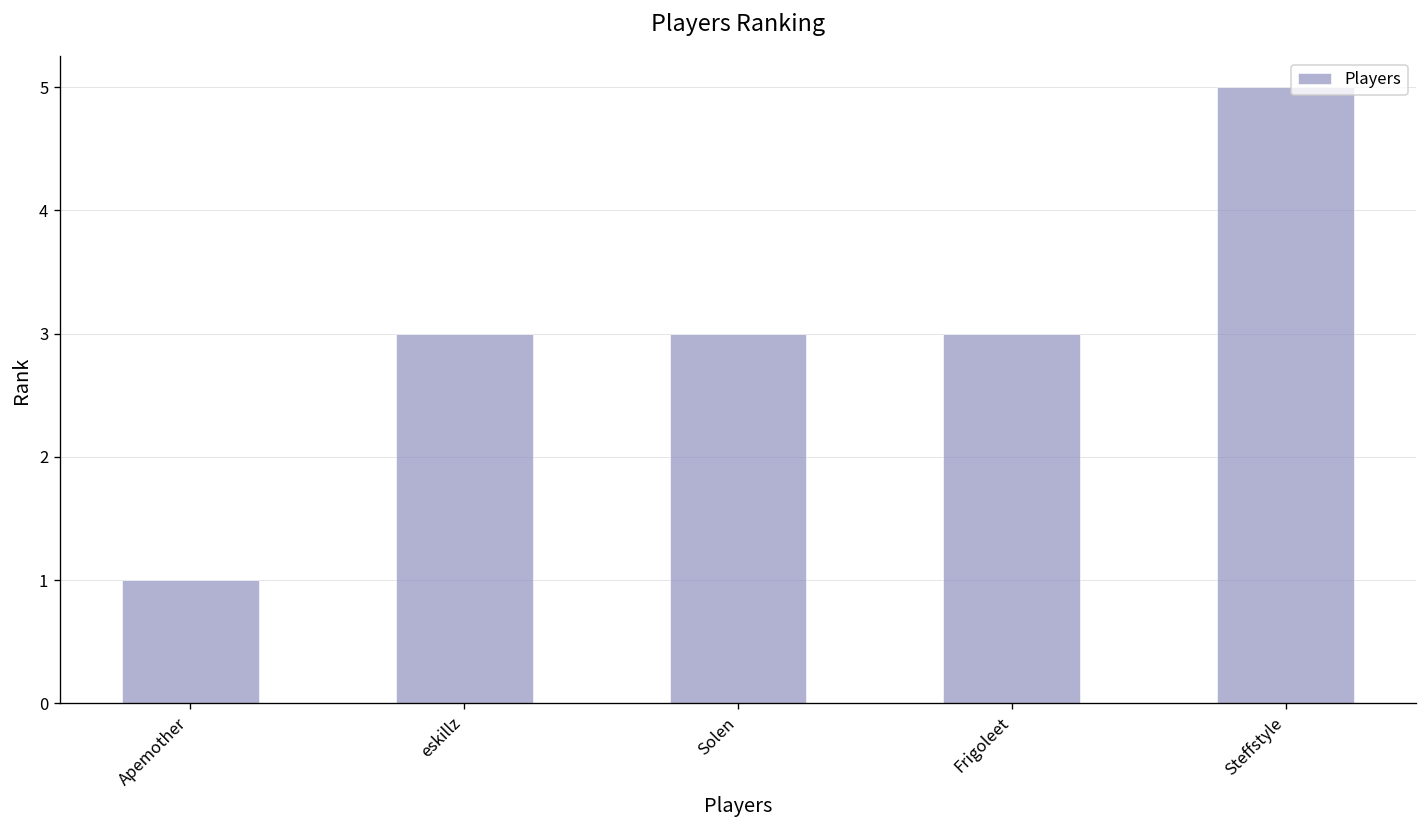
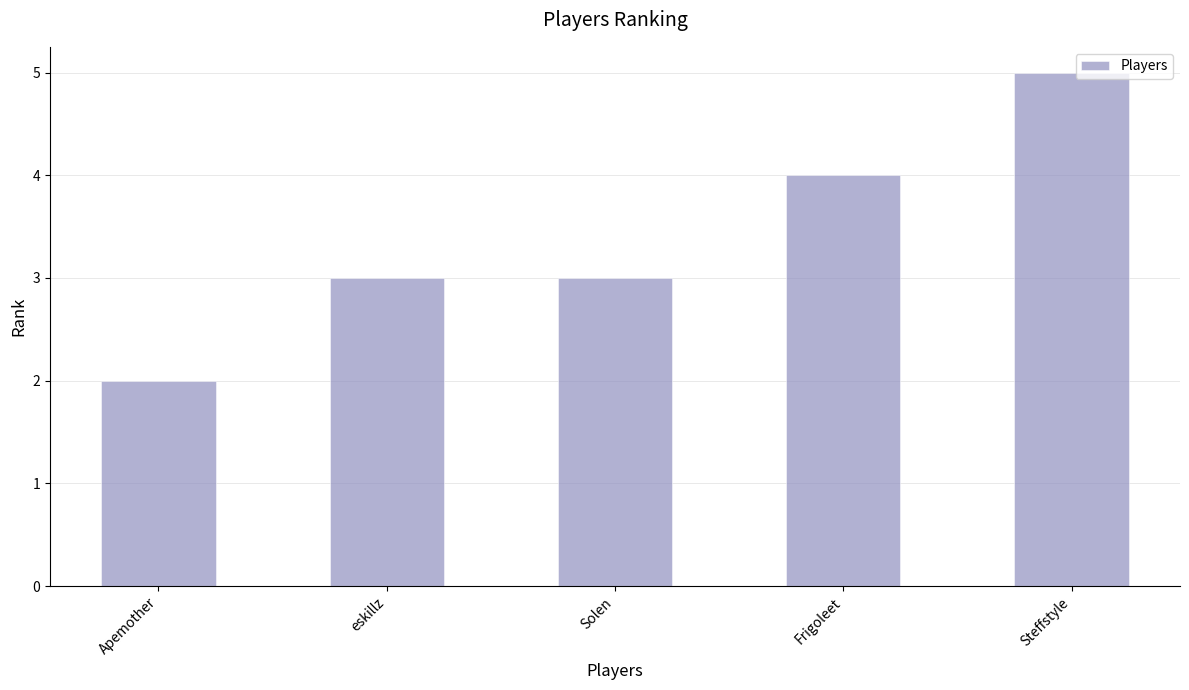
Apemother: 1 -> 2
Frigoleet: 3 -> 4
